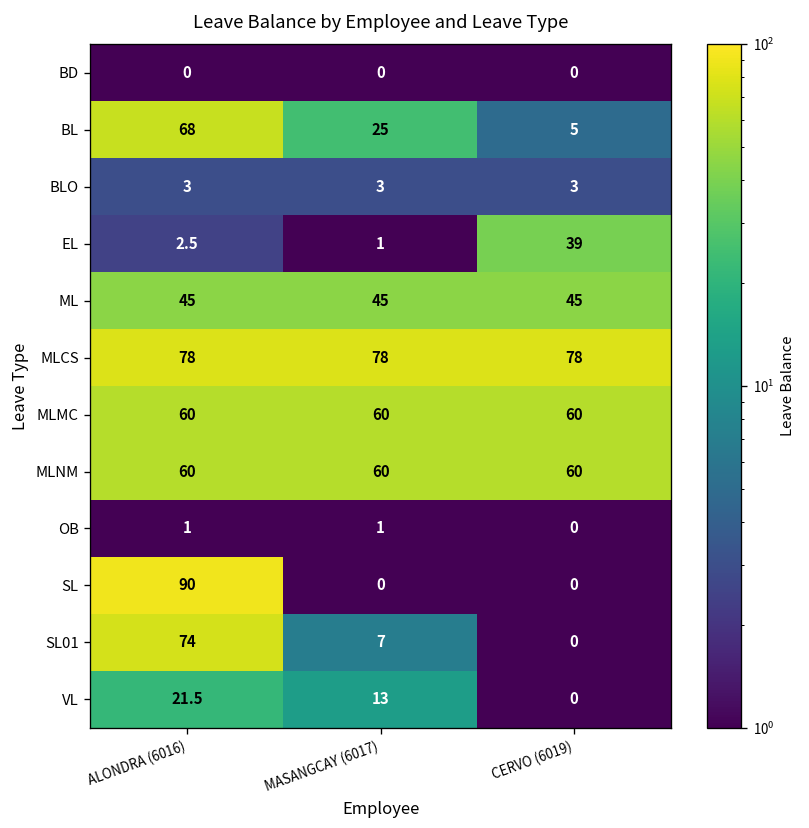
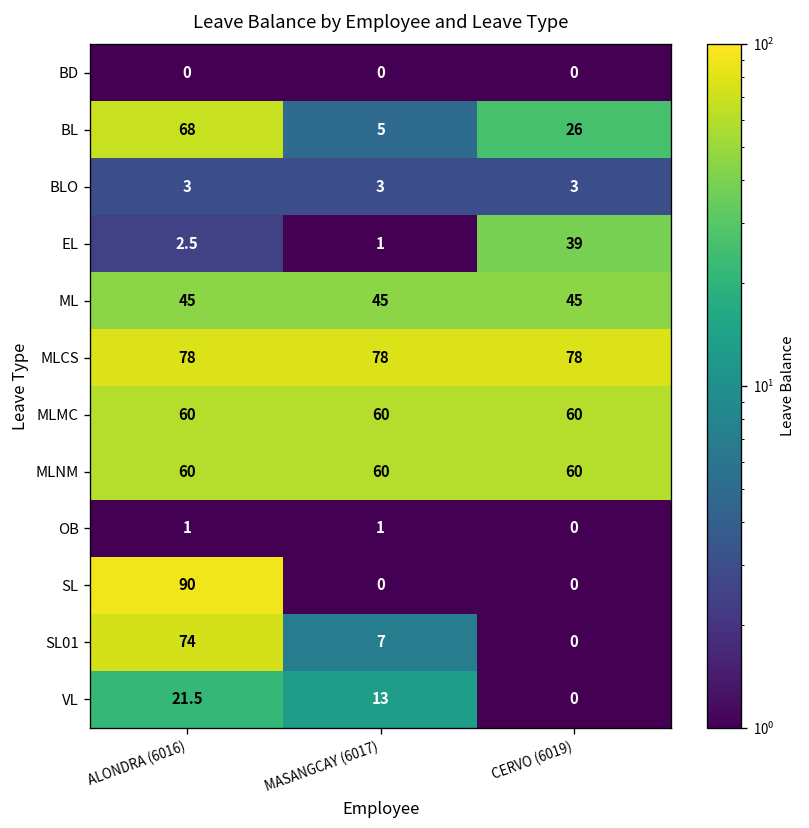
BL, MASANGCAY (6017): 25 -> 5
BL, CERVO (6019): 5 -> 26
